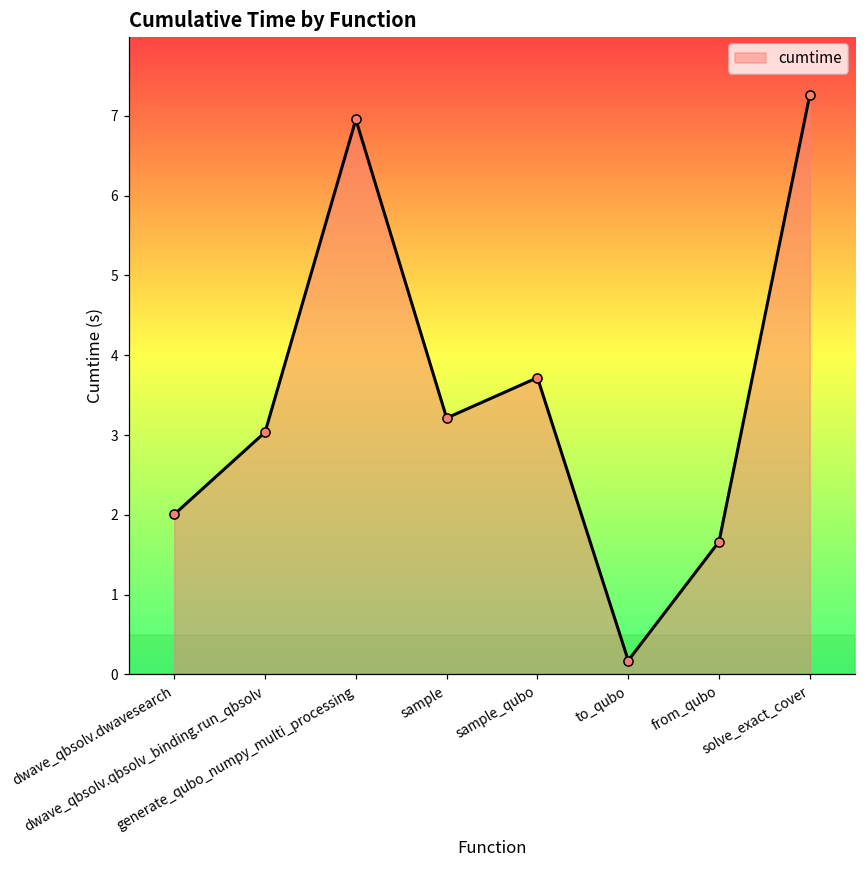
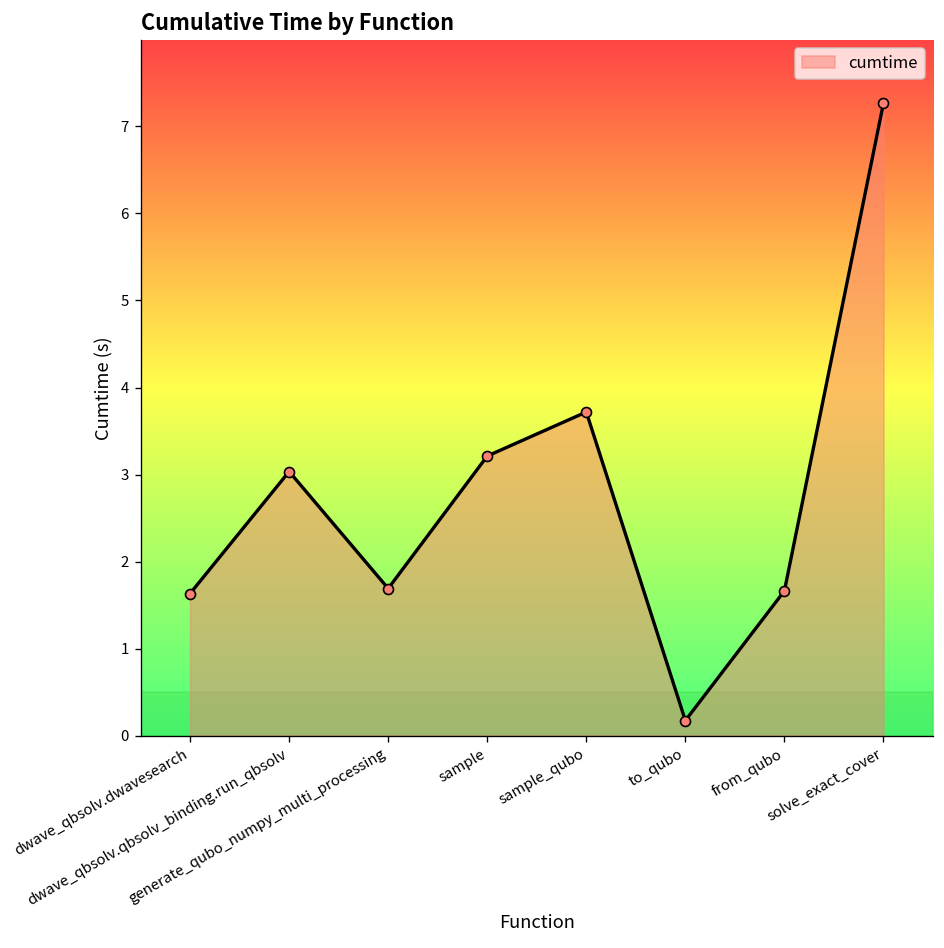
dwave_qbsolv.dwavesearch: 2.0 -> 1.6
generate_qubo_numpy_multi_processing: 7.0 -> 1.7
